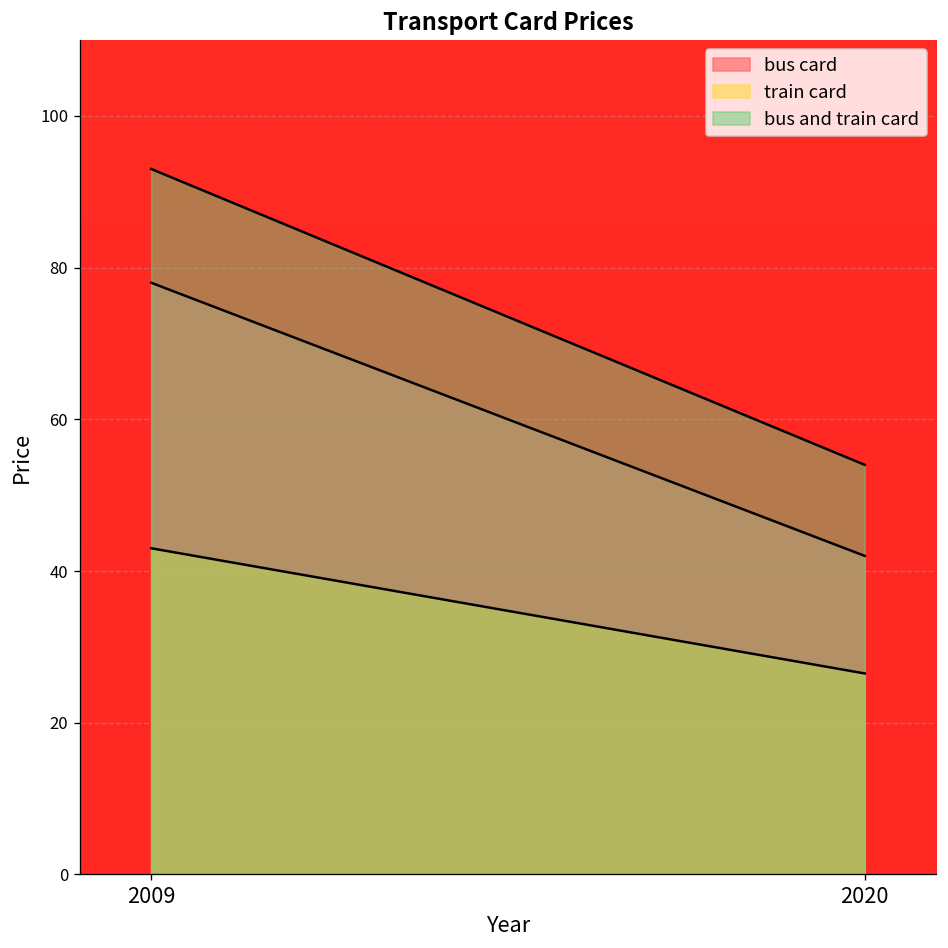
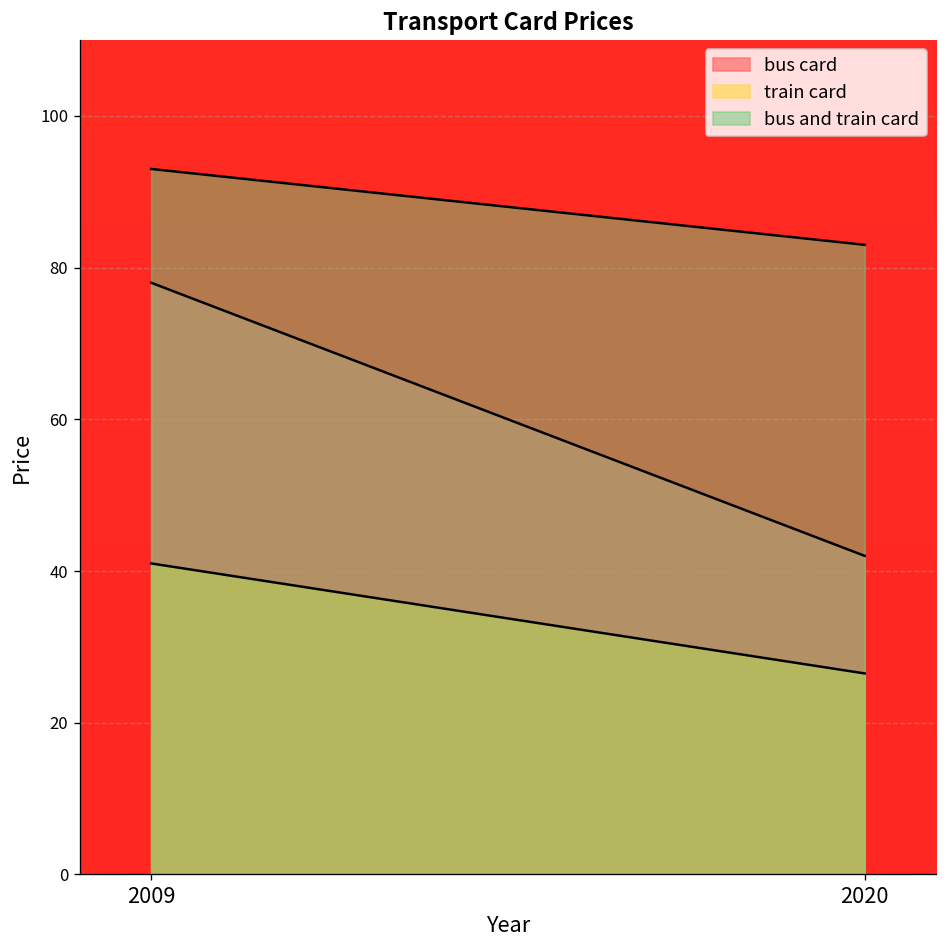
train card, 2009: 43 -> 41
bus and train card, 2020: 54 -> 83
